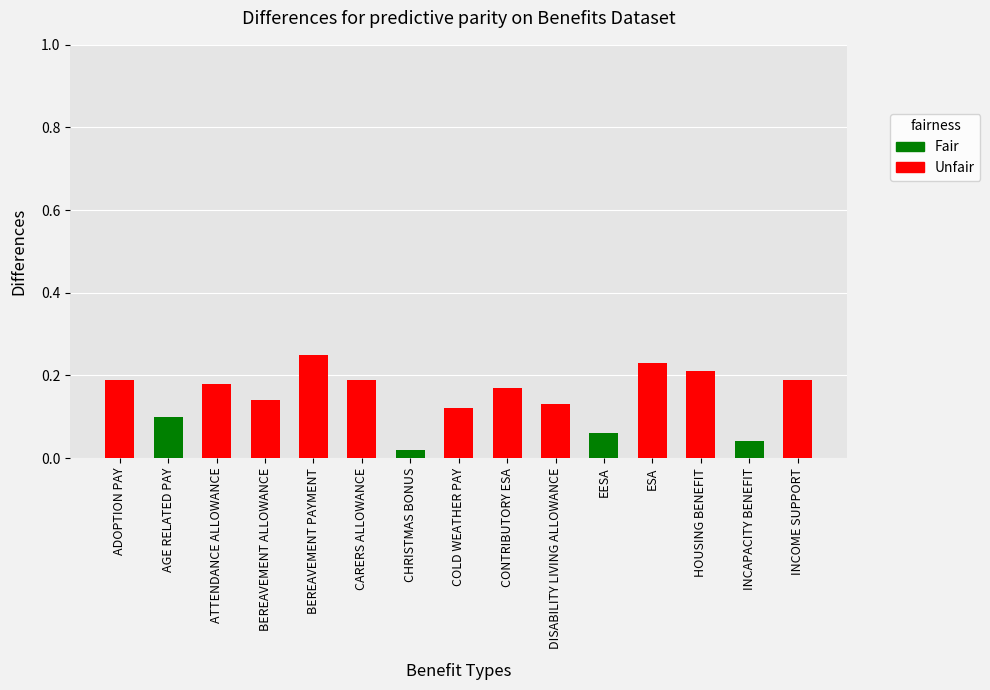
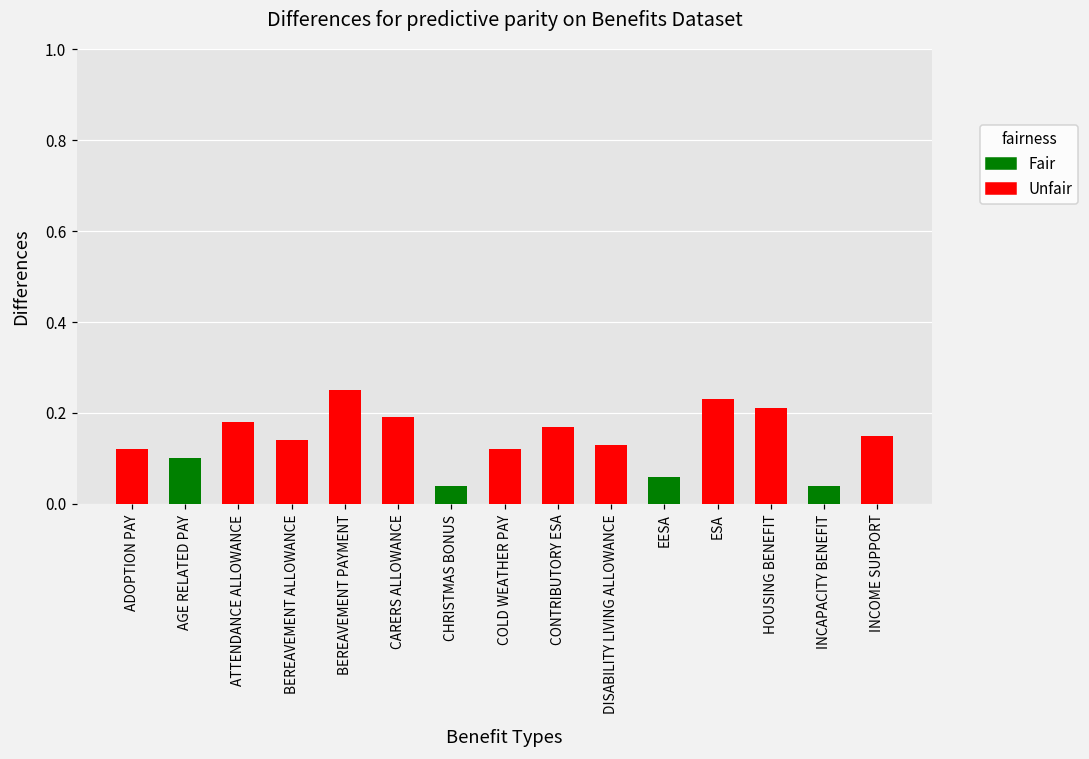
Unfair, ADOPTION PAY: 0.19 -> 0.12
Fair, CHRISTMAS BONUS: 0.02 -> 0.04
Unfair, INCOME SUPPORT: 0.19 -> 0.15
